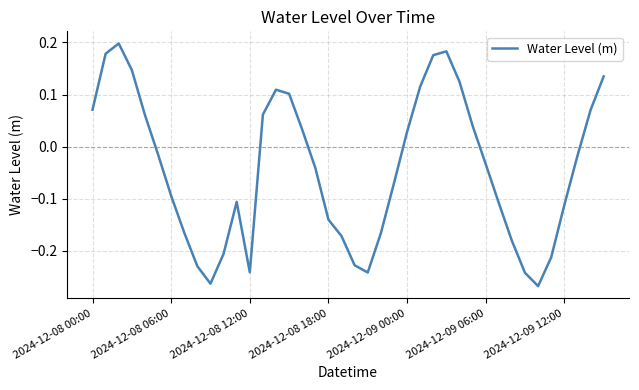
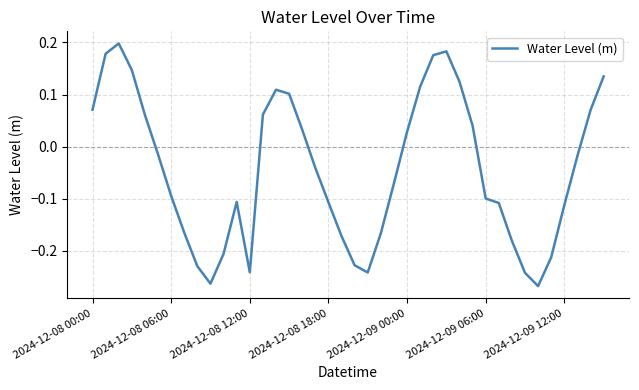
2024-12-08 18:00: -0.14 -> -0.11
2024-12-09 06:00: -0.03 -> -0.10
